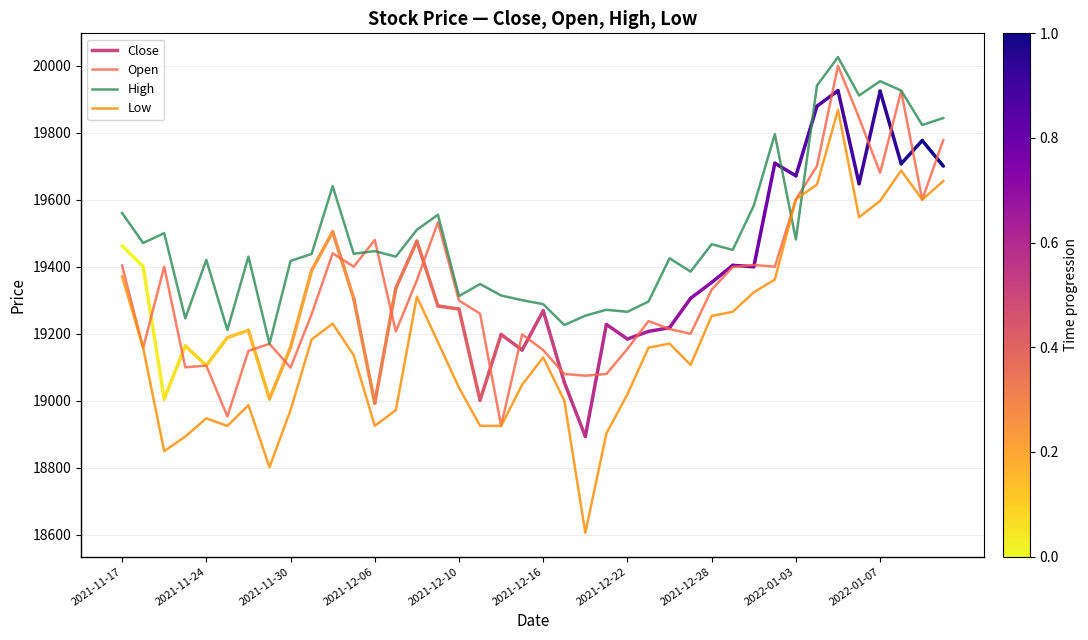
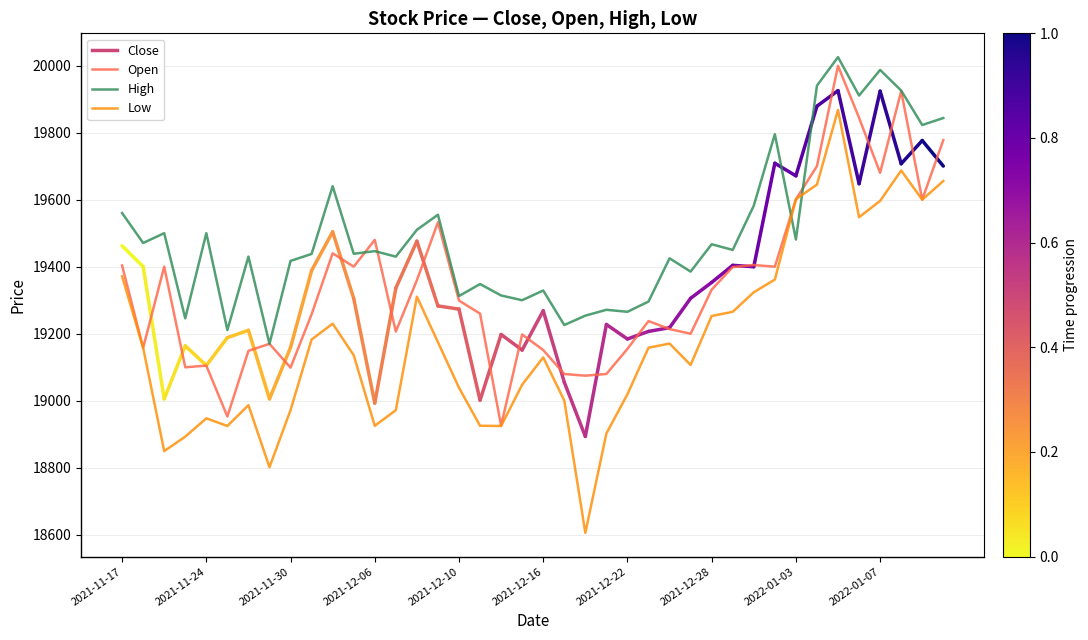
High, 2021-11-24: 19420 -> 19500
High, 2021-12-16: 19290 -> 19330
High, 2022-01-07: 19950 -> 19990
